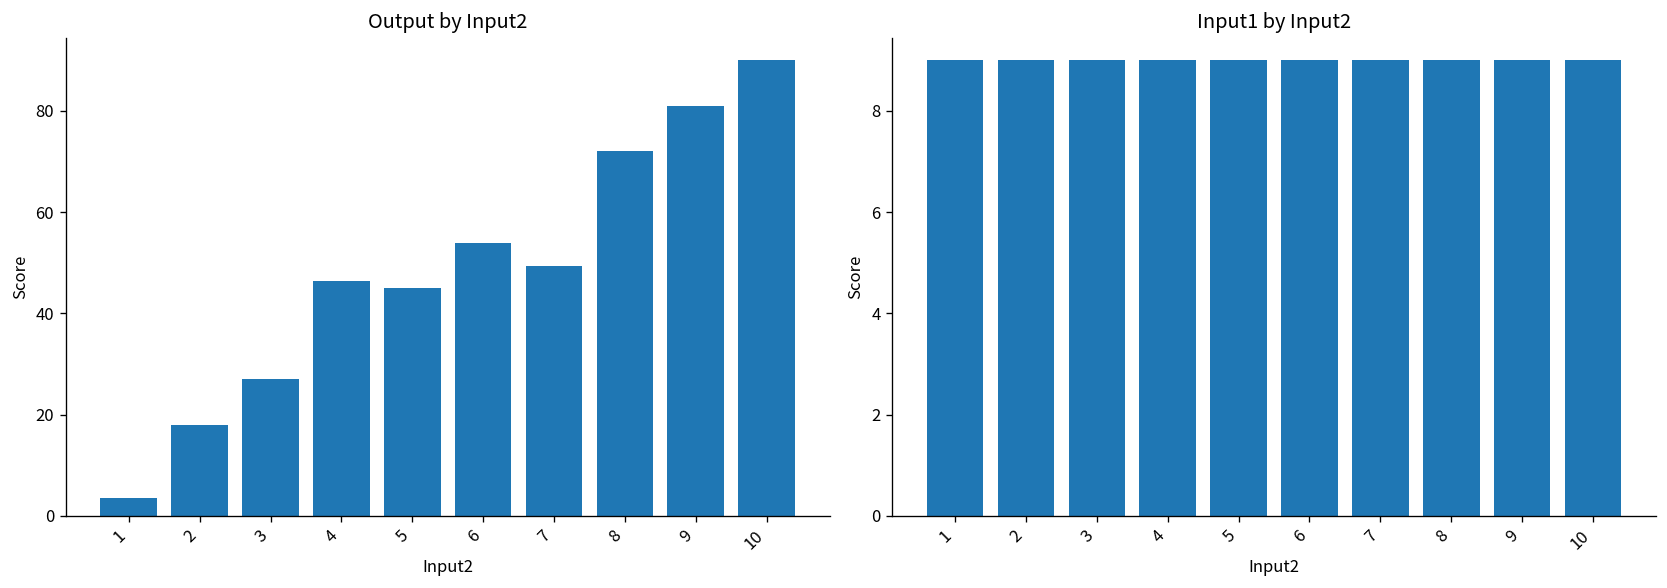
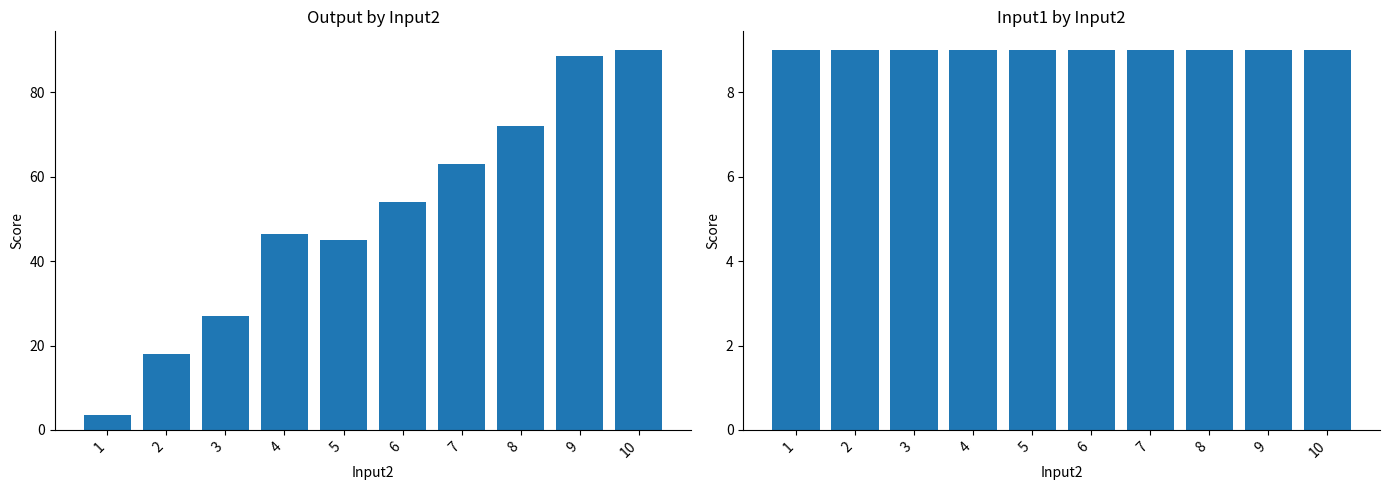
Output by Input2, 7: 49 -> 63
Output by Input2, 9: 81 -> 89
